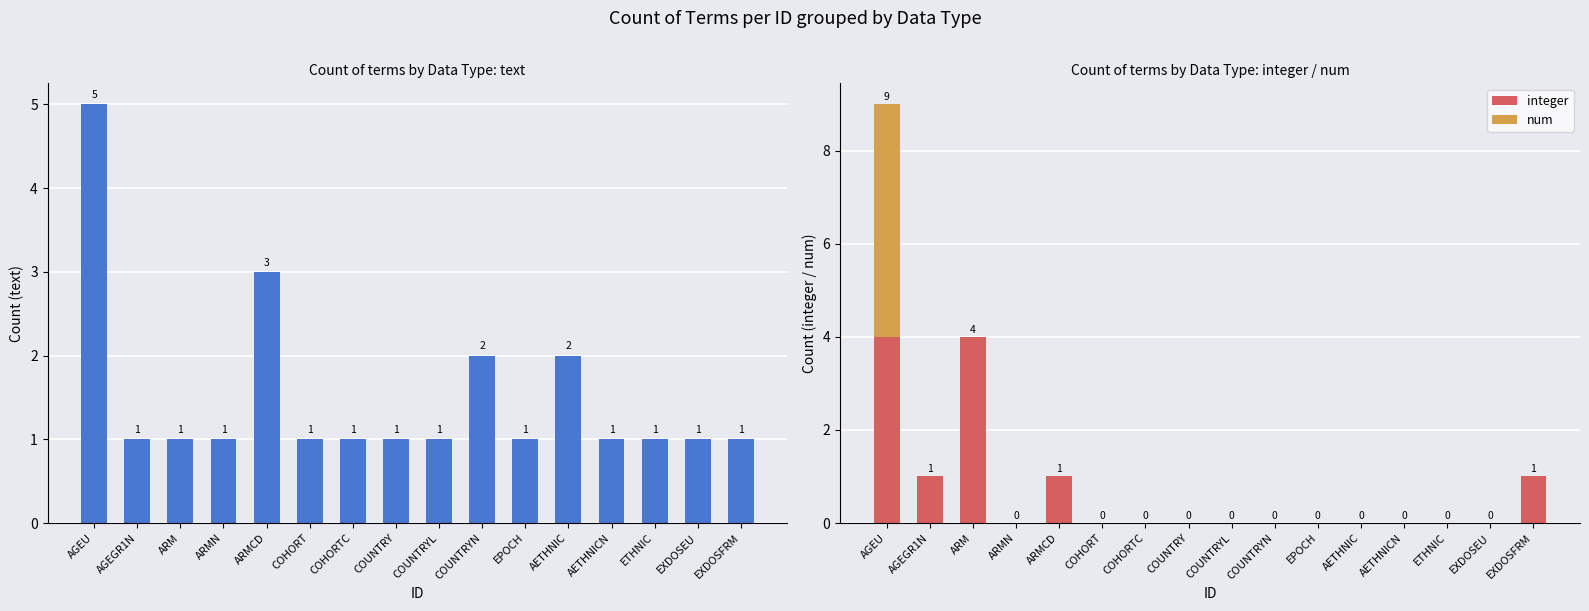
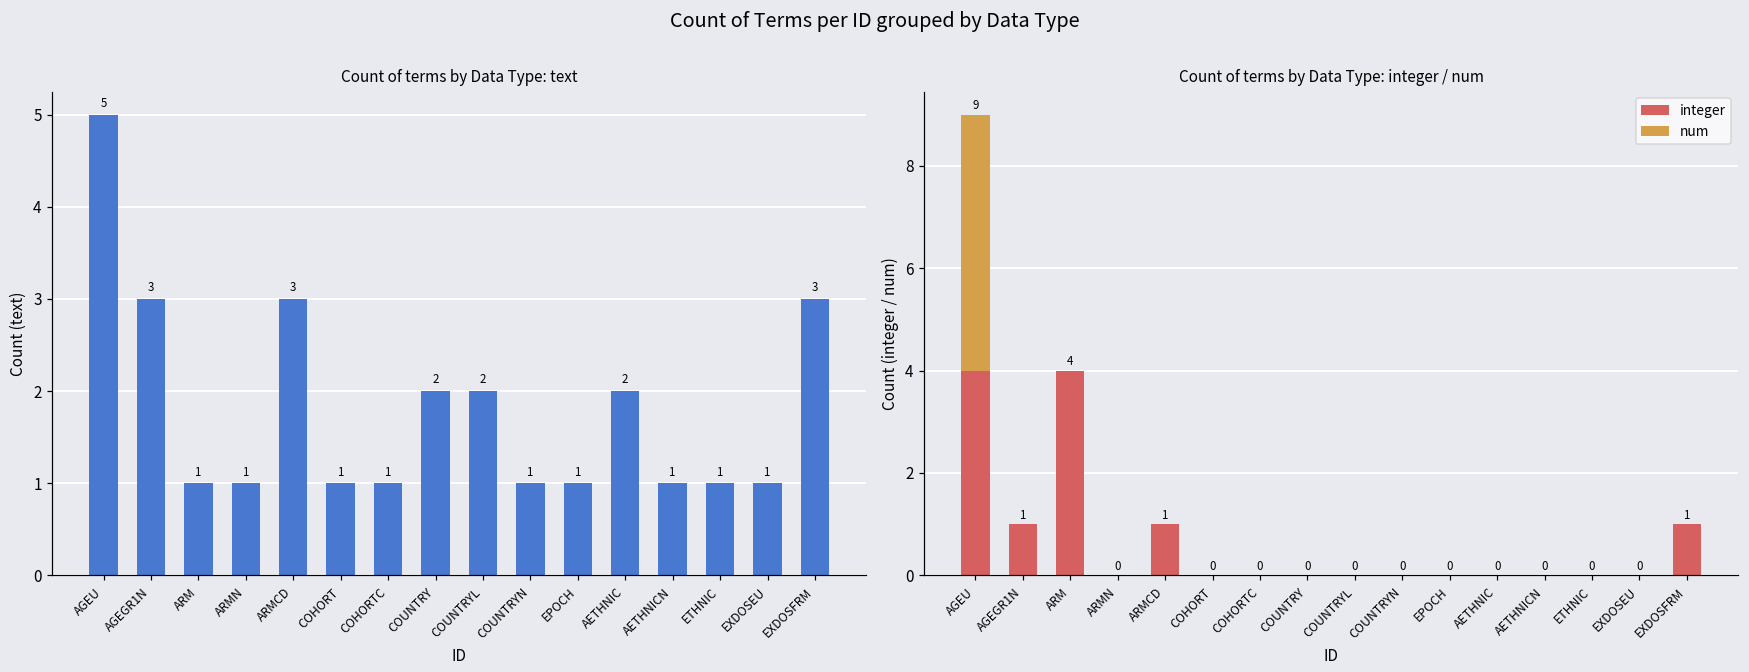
Count of terms by Data Type: text, AGEGR1N: 1 -> 3
Count of terms by Data Type: text, COUNTRY: 1 -> 2
Count of terms by Data Type: text, COUNTRYL: 1 -> 2
Count of terms by Data Type: text, COUNTRYN: 2 -> 1
Count of terms by Data Type: text, EXDOSFRM: 1 -> 3
